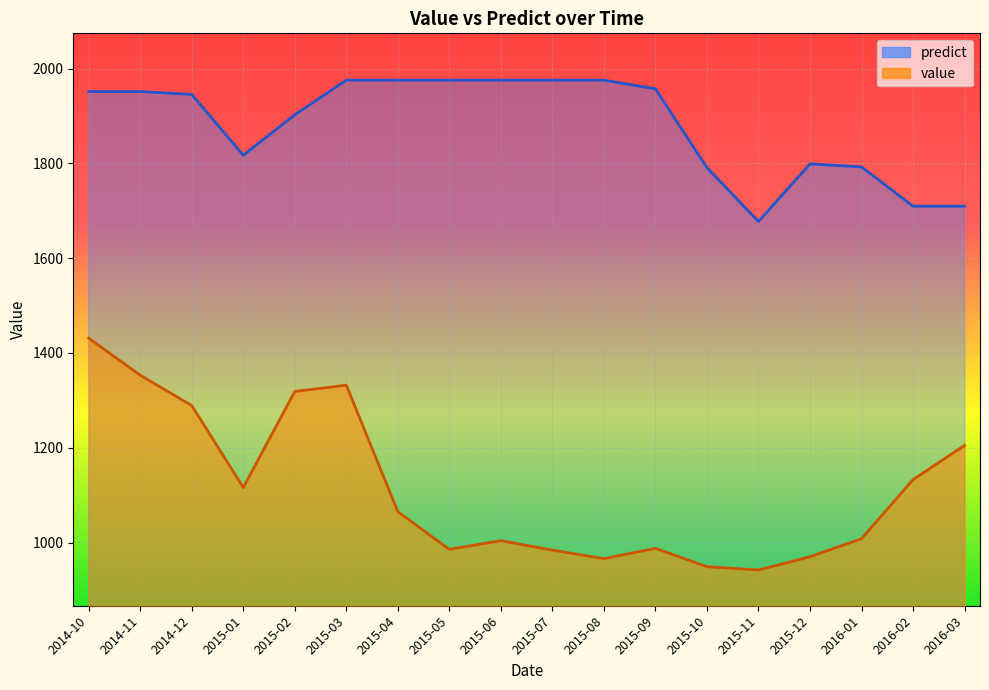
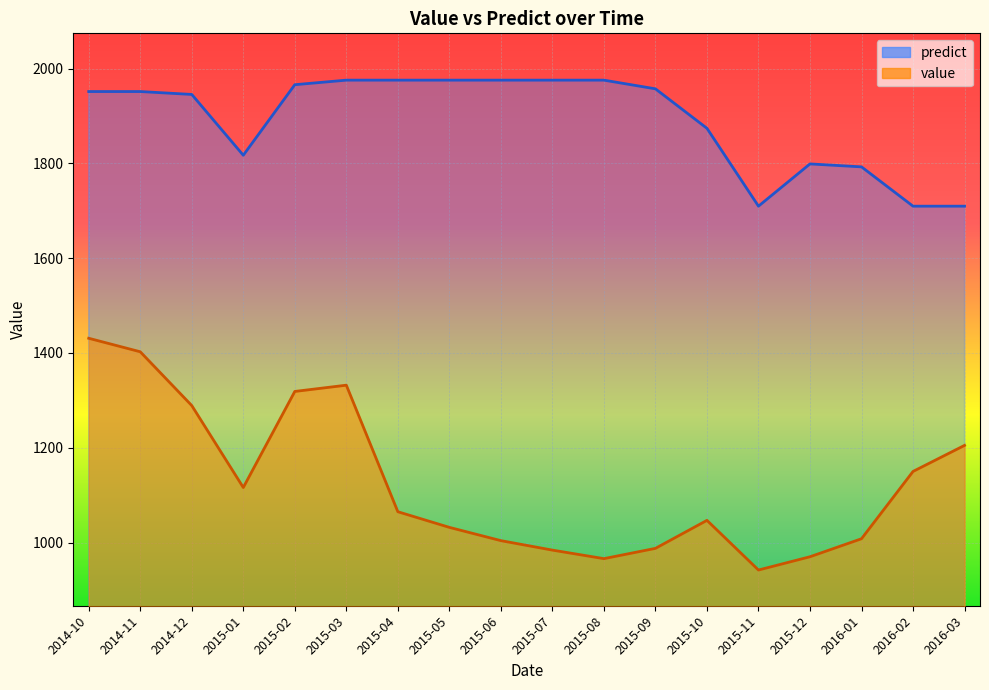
value, 2014-11: 1350 -> 1400
predict, 2015-02: 1900 -> 1970
value, 2015-05: 990 -> 1030
predict, 2015-10: 1790 -> 1870
value, 2015-10: 950 -> 1050
predict, 2015-11: 1680 -> 1710
value, 2016-02: 1130 -> 1150
